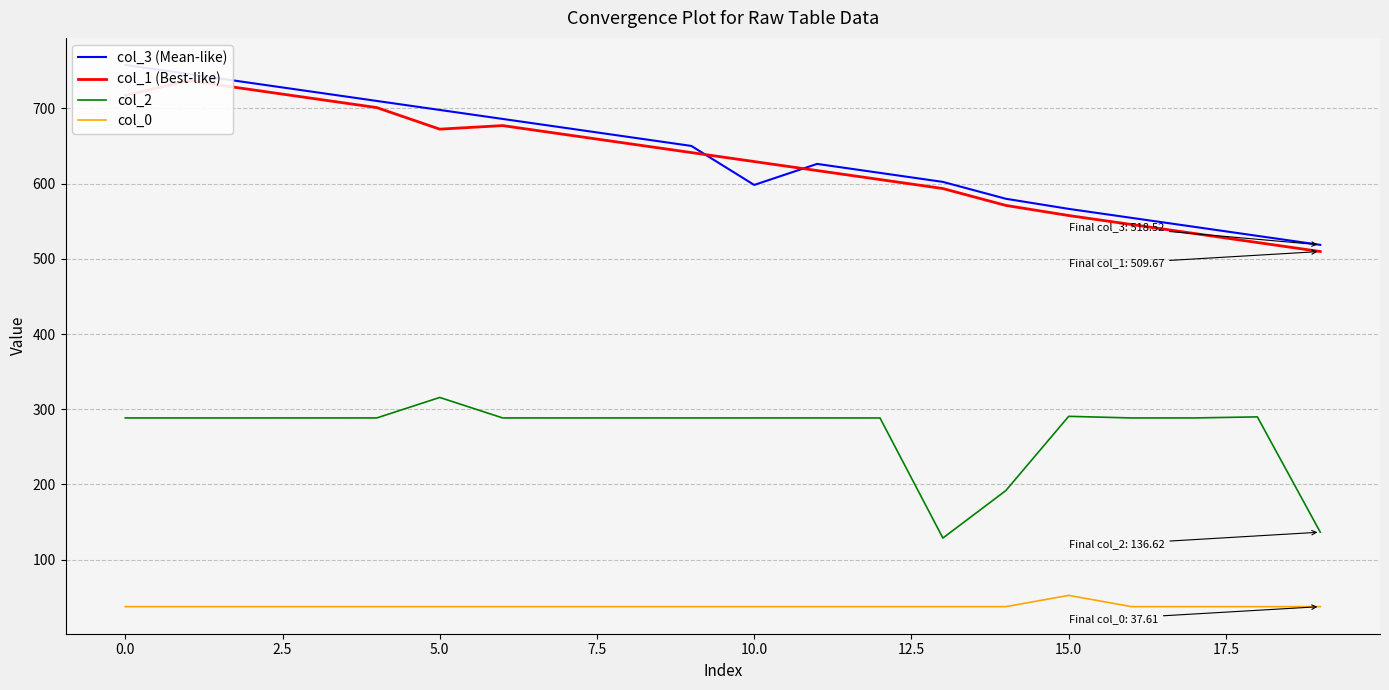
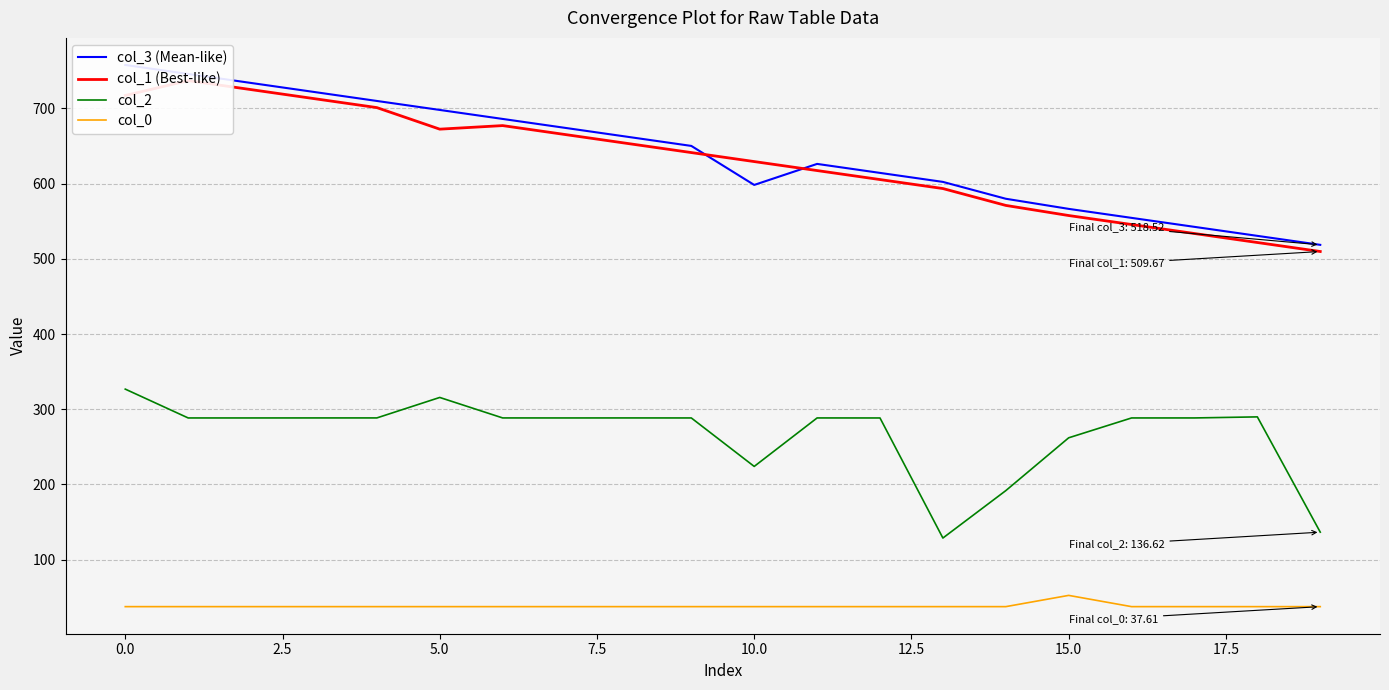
col_2, 0.0: 290 -> 330
col_2, 10.0: 290 -> 220
col_2, 15.0: 290 -> 260
